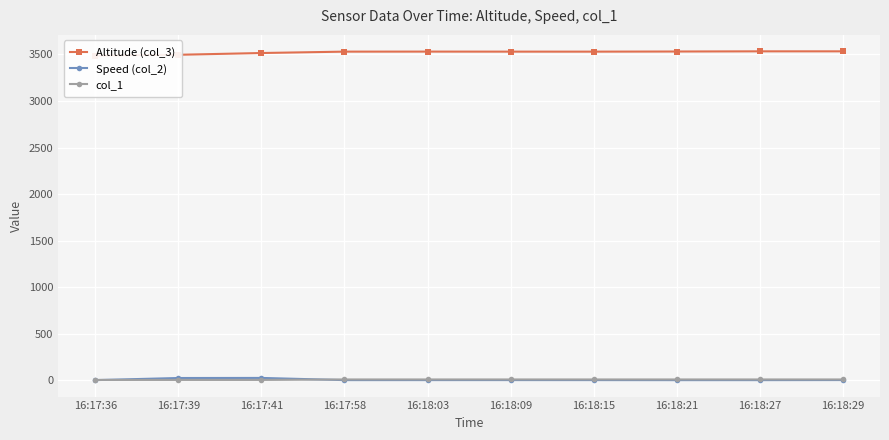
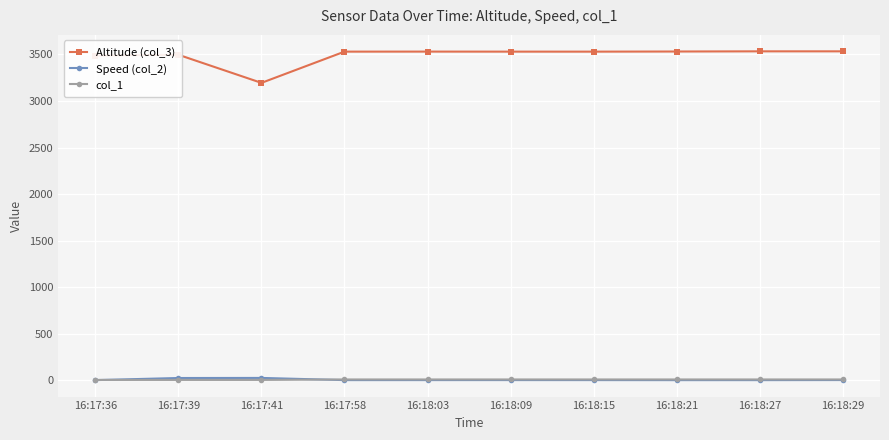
Altitude (col_3), 16:17:41: 3500 -> 3200
